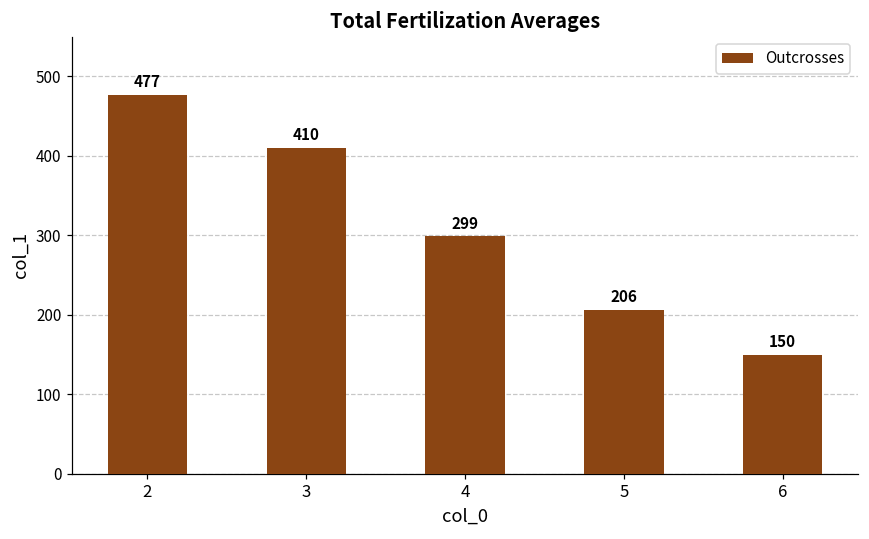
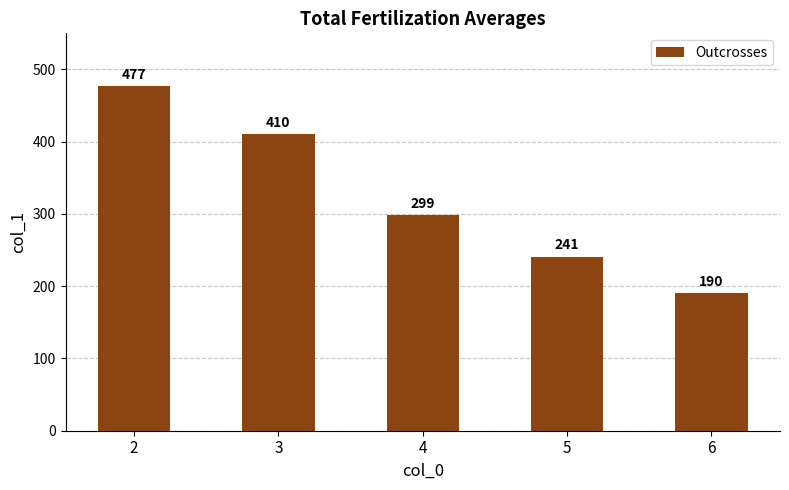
5: 206 -> 241
6: 150 -> 190
